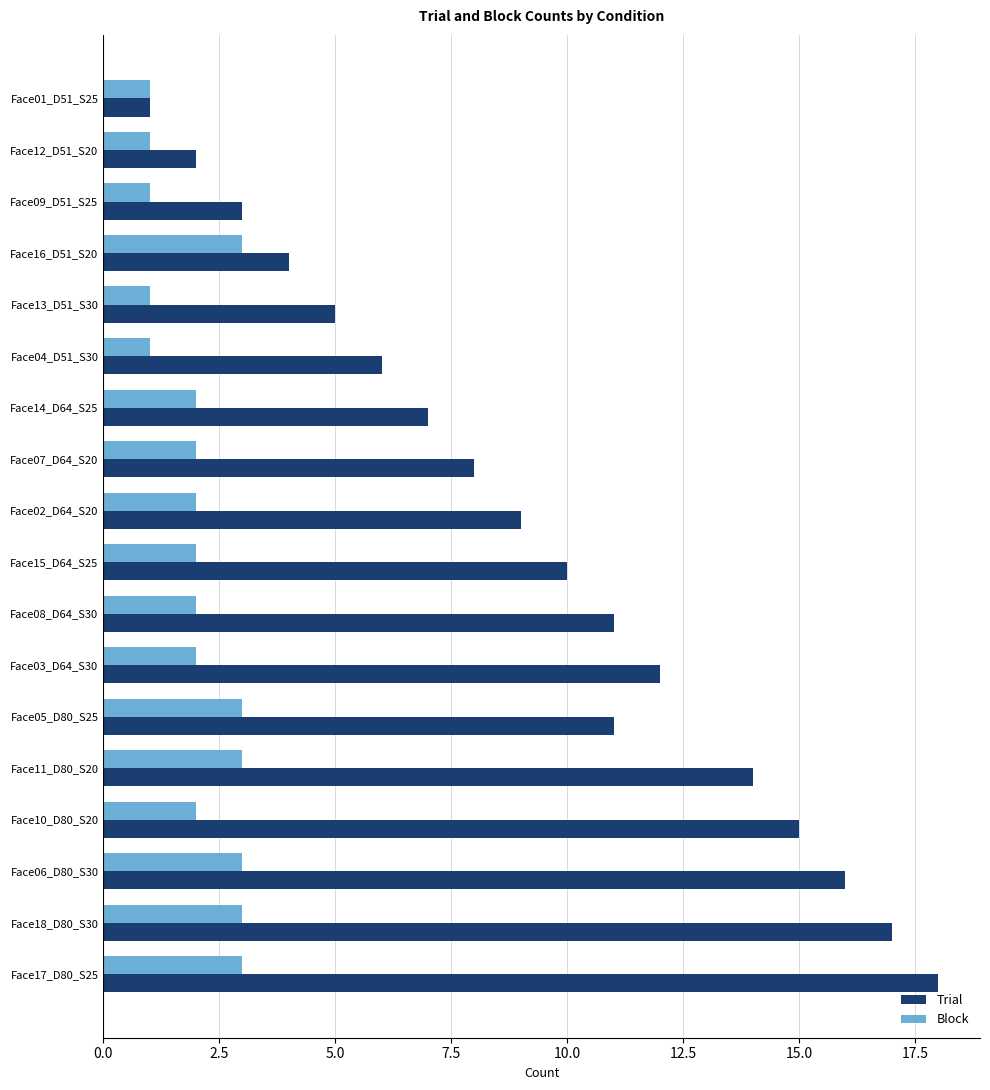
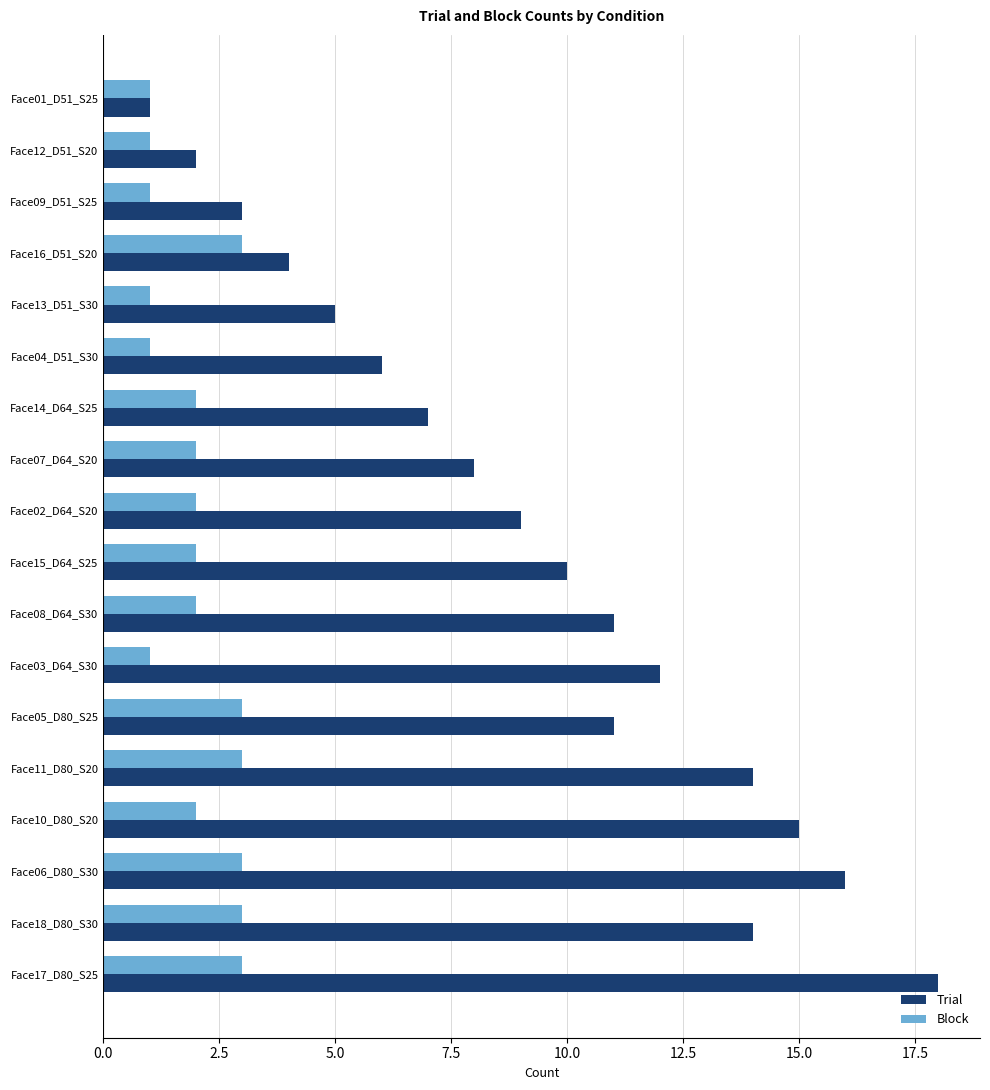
Block, Face03_D64_S30: 2 -> 1
Trial, Face18_D80_S30: 17 -> 14
